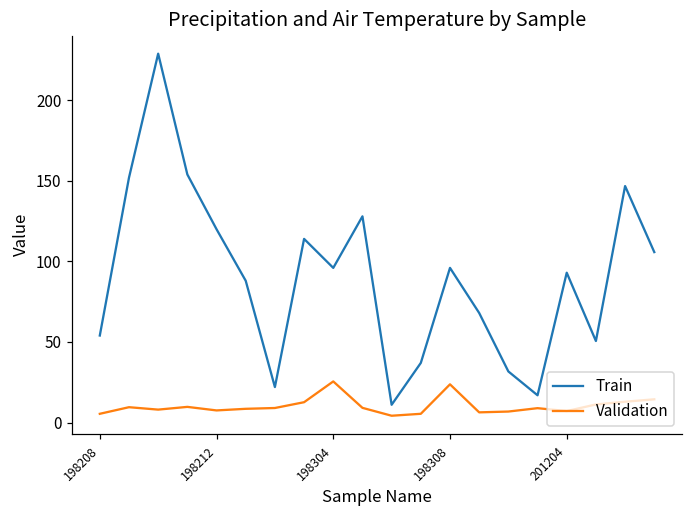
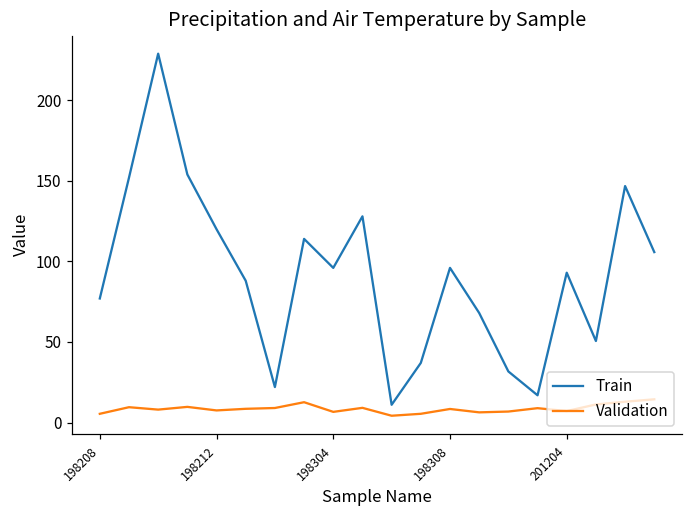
Train, 198208: 54 -> 77
Validation, 198304: 26 -> 7
Validation, 198308: 24 -> 8
